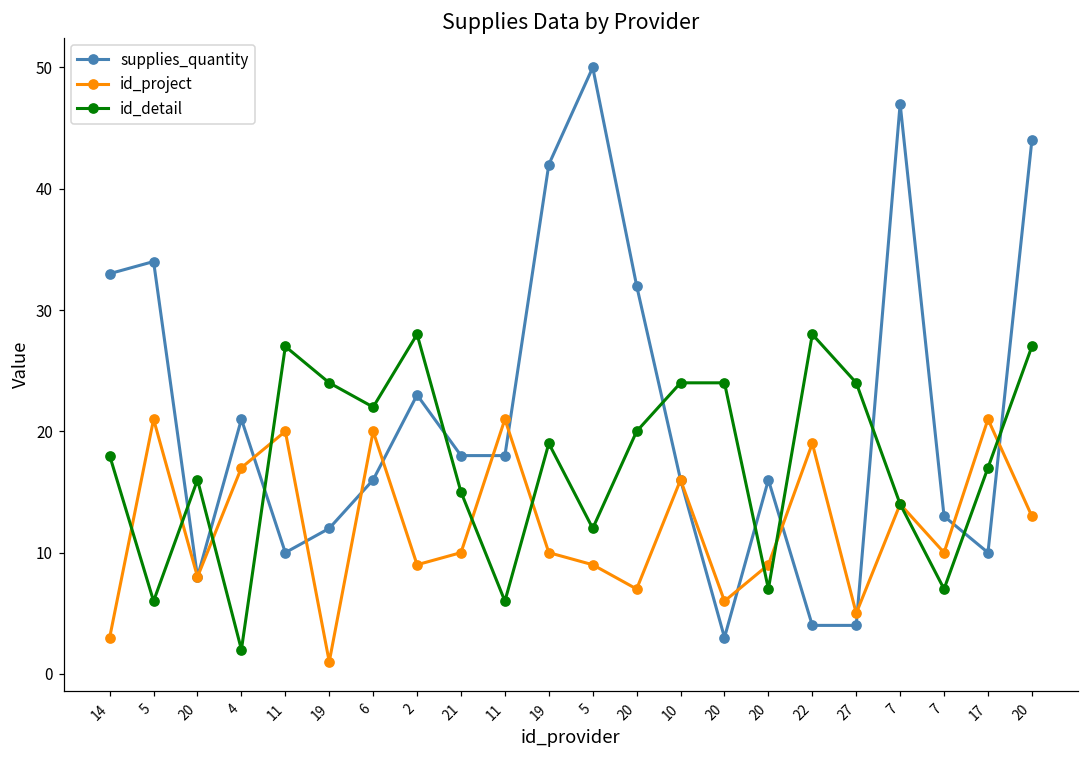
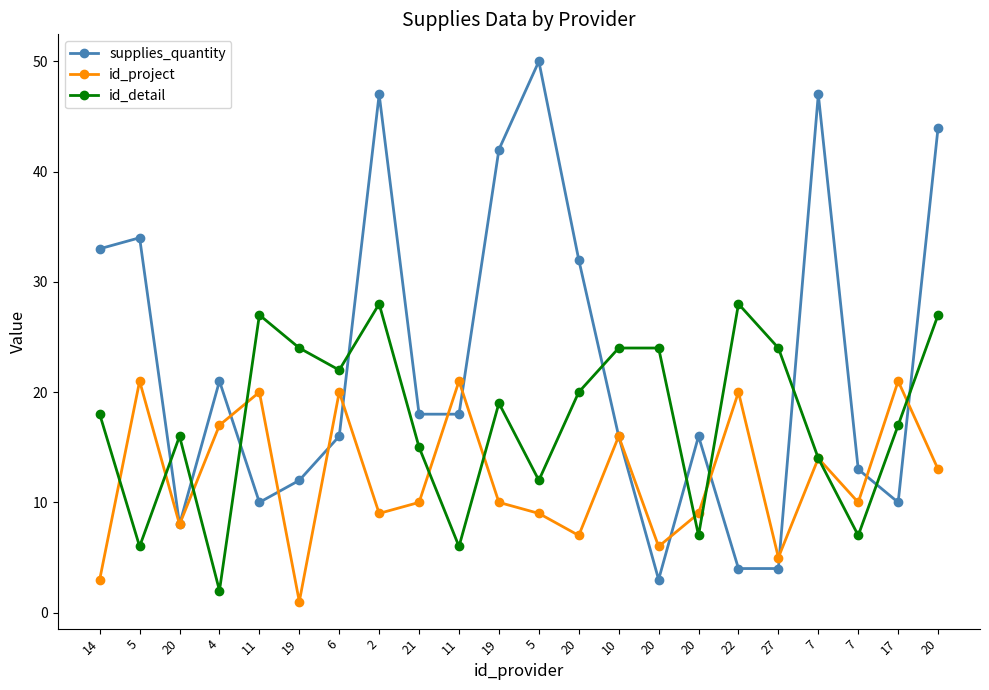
supplies_quantity, 2: 23 -> 47
id_project, 22: 19 -> 20
